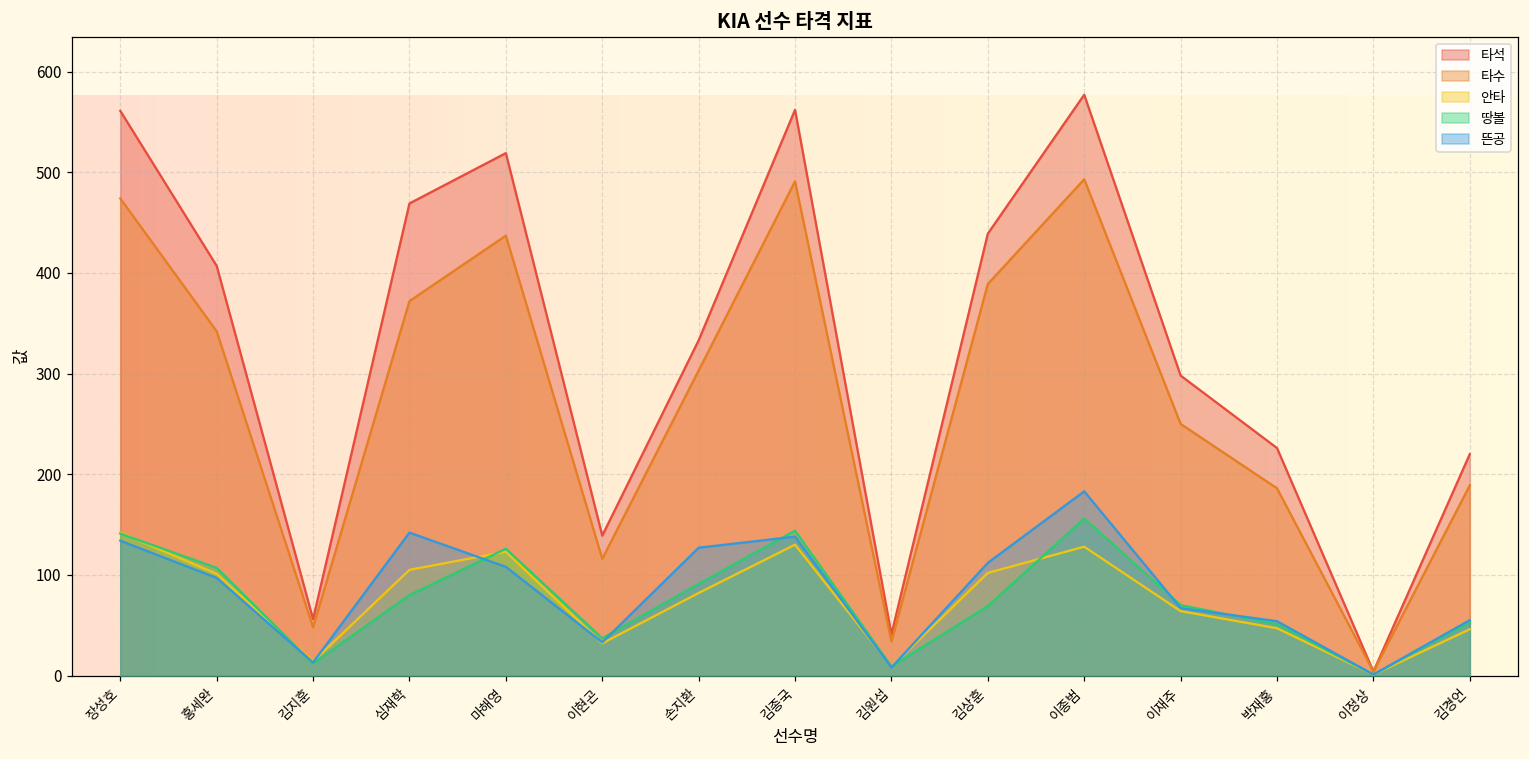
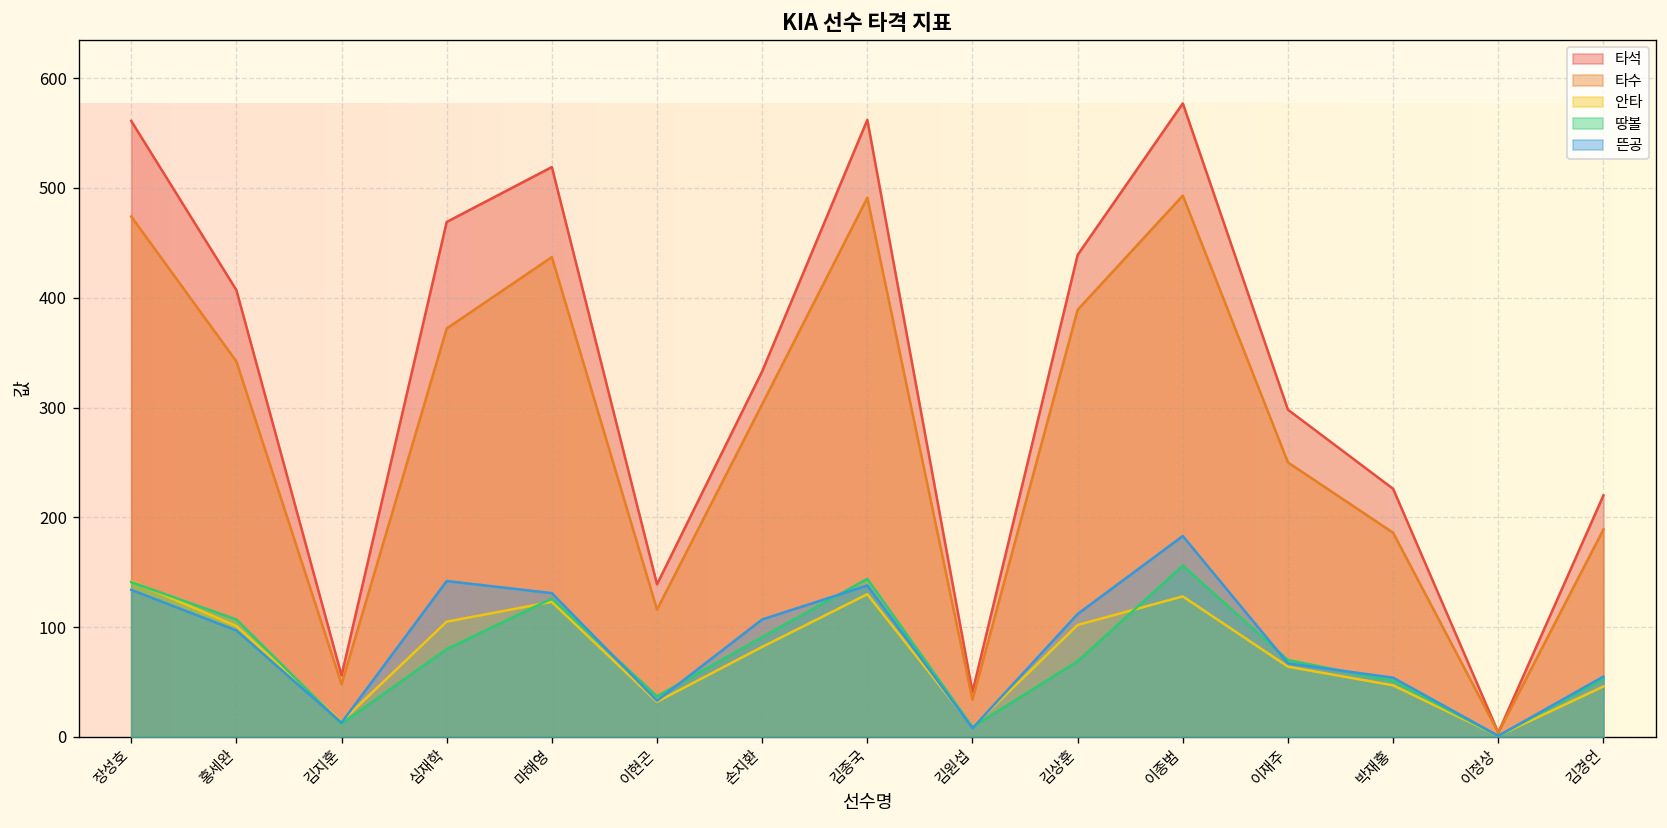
뜬공, 마해영: 110 -> 130
뜬공, 손지환: 130 -> 110
